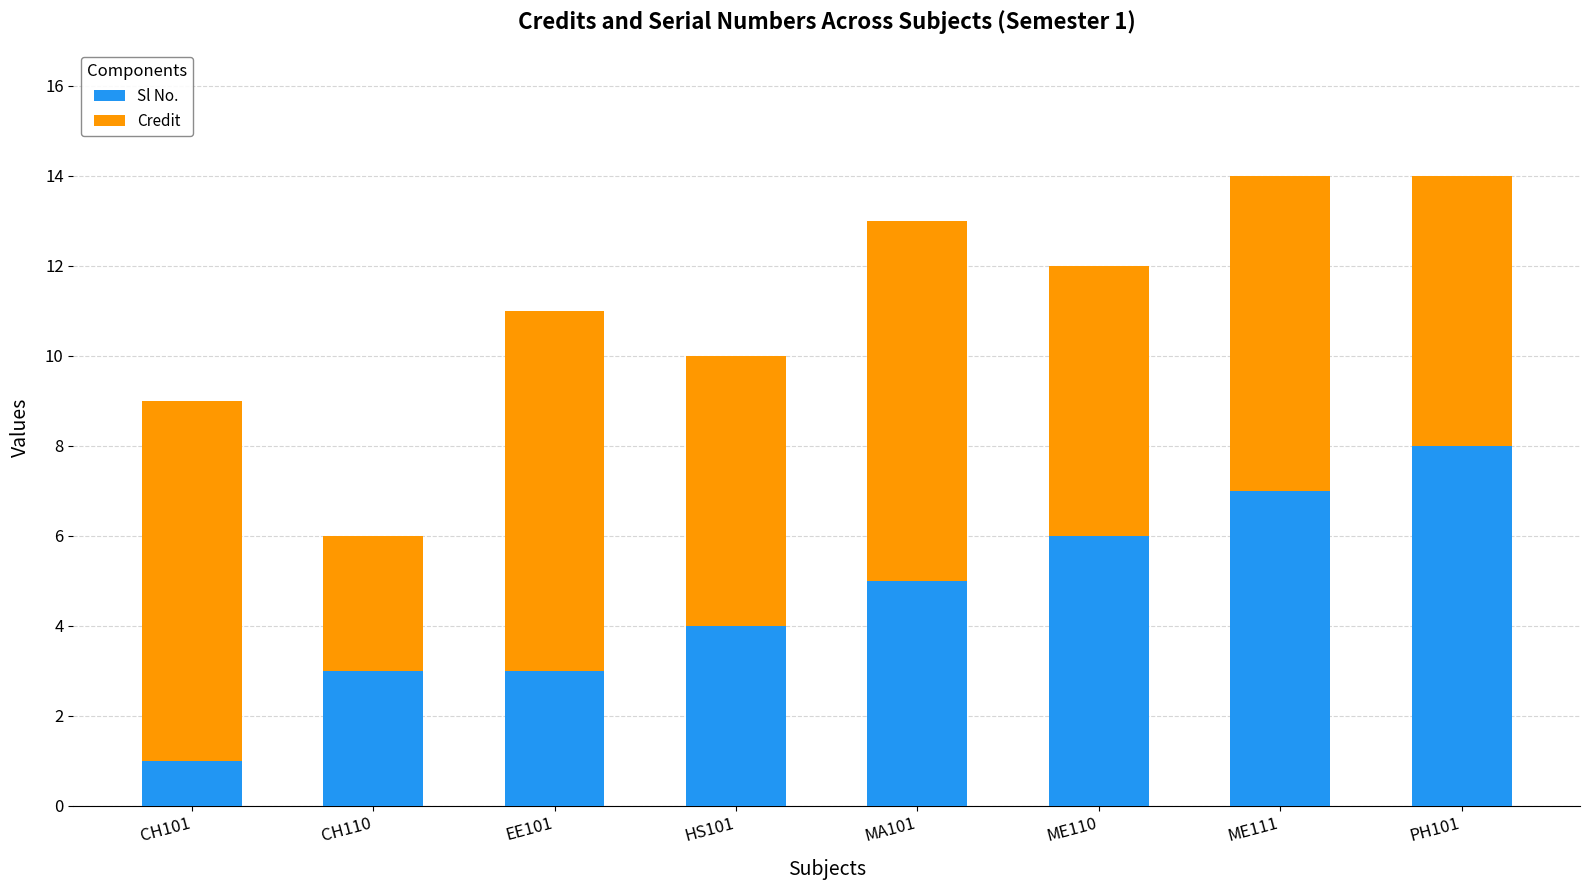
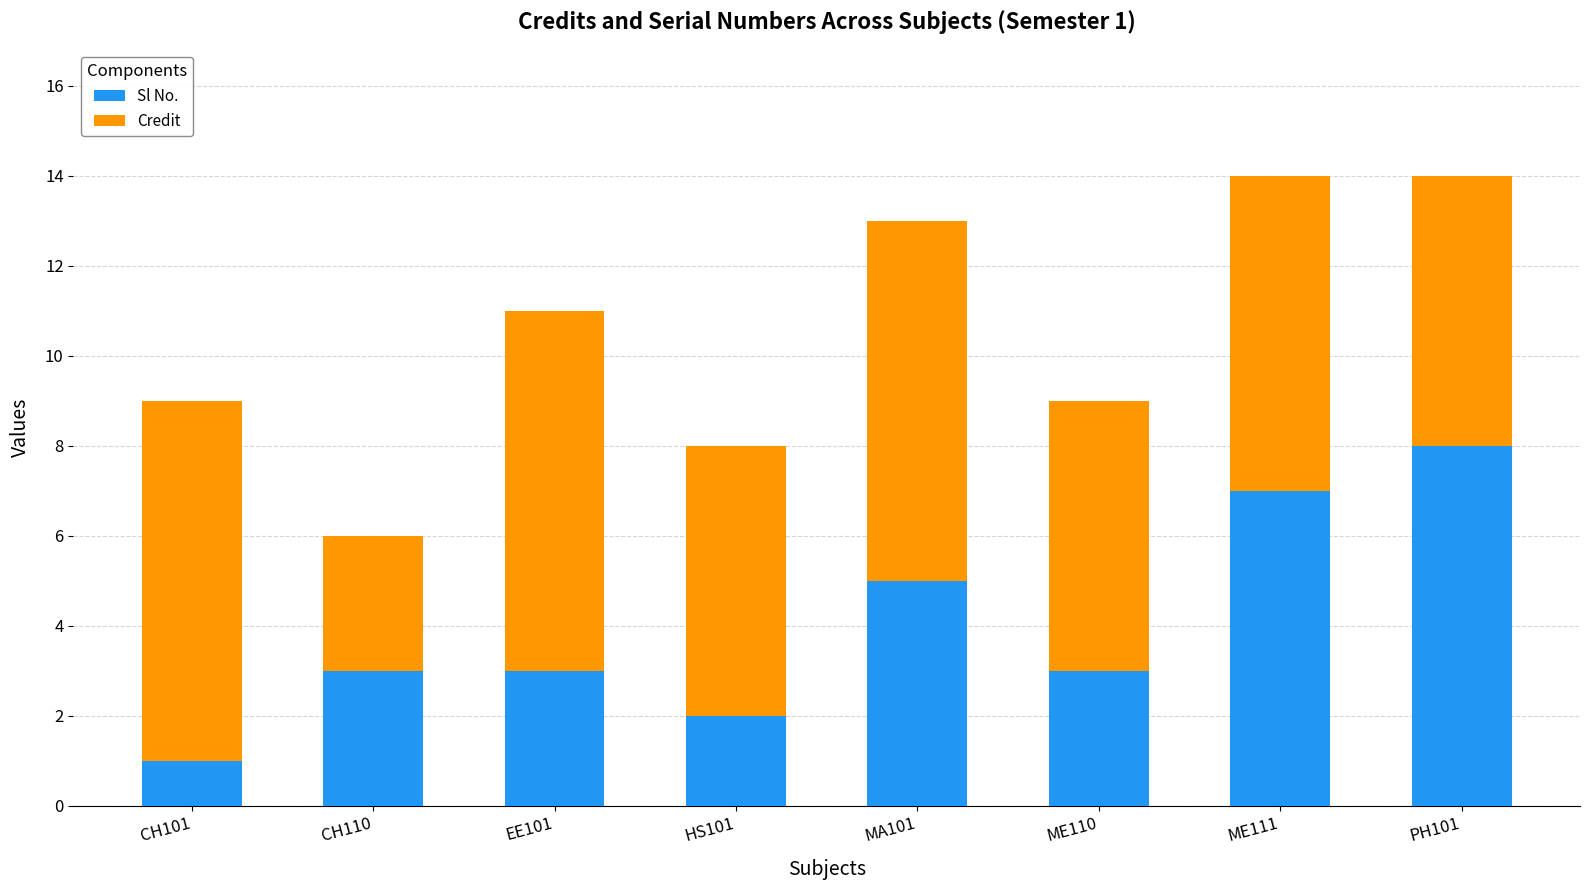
Sl No., HS101: 4 -> 2
Sl No., ME110: 6 -> 3
